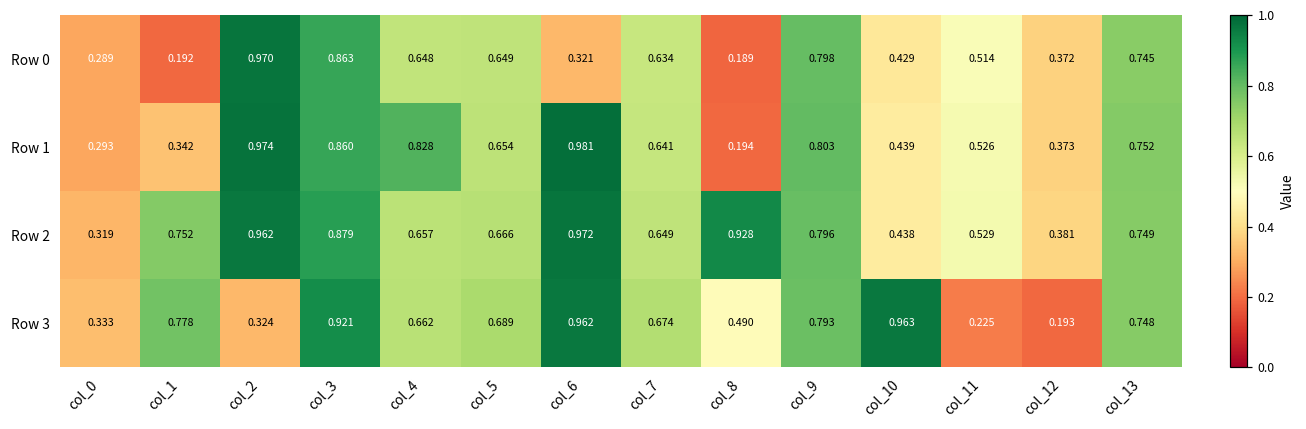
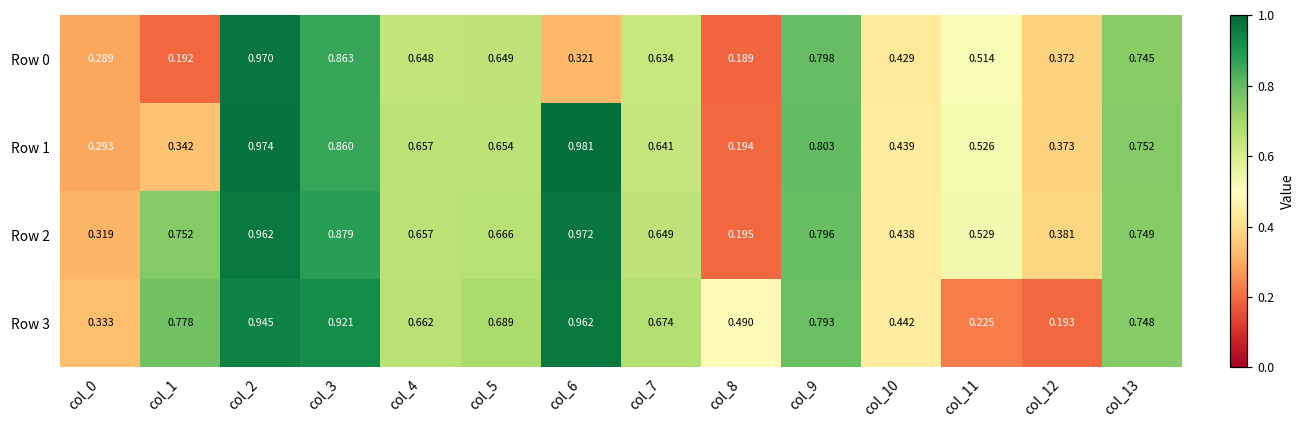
Row 1, col_4: 0.828 -> 0.657
Row 2, col_8: 0.928 -> 0.195
Row 3, col_2: 0.324 -> 0.945
Row 3, col_10: 0.963 -> 0.442
